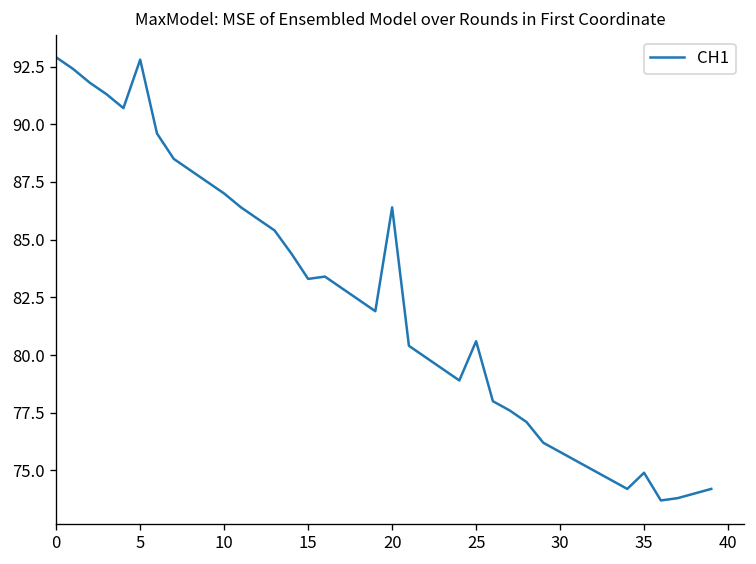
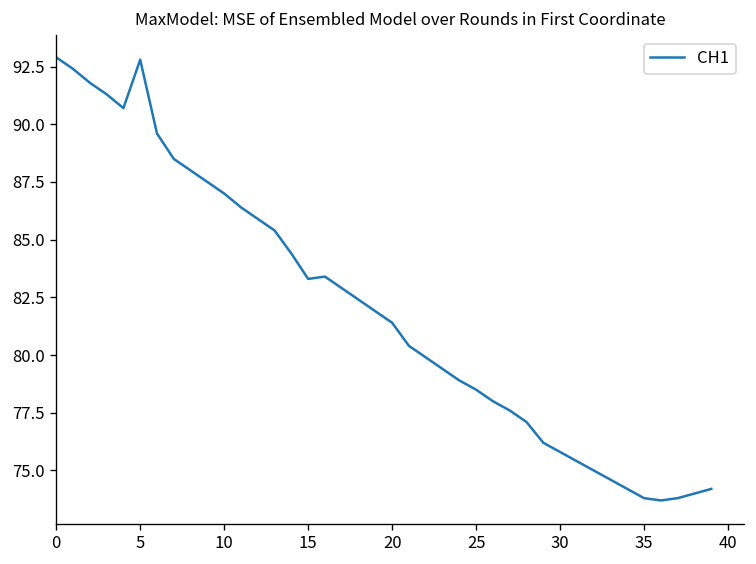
20: 86.4 -> 81.4
25: 80.6 -> 78.5
35: 74.9 -> 73.8
